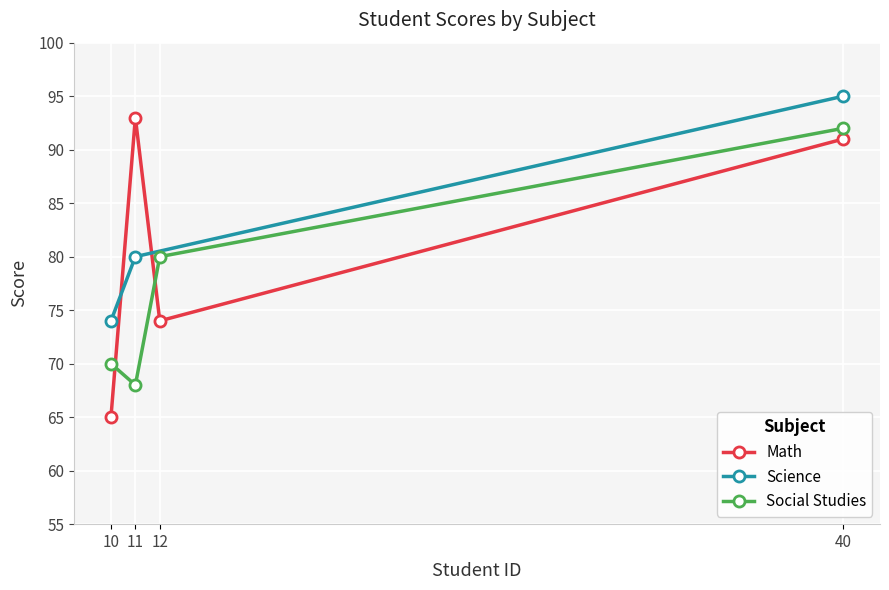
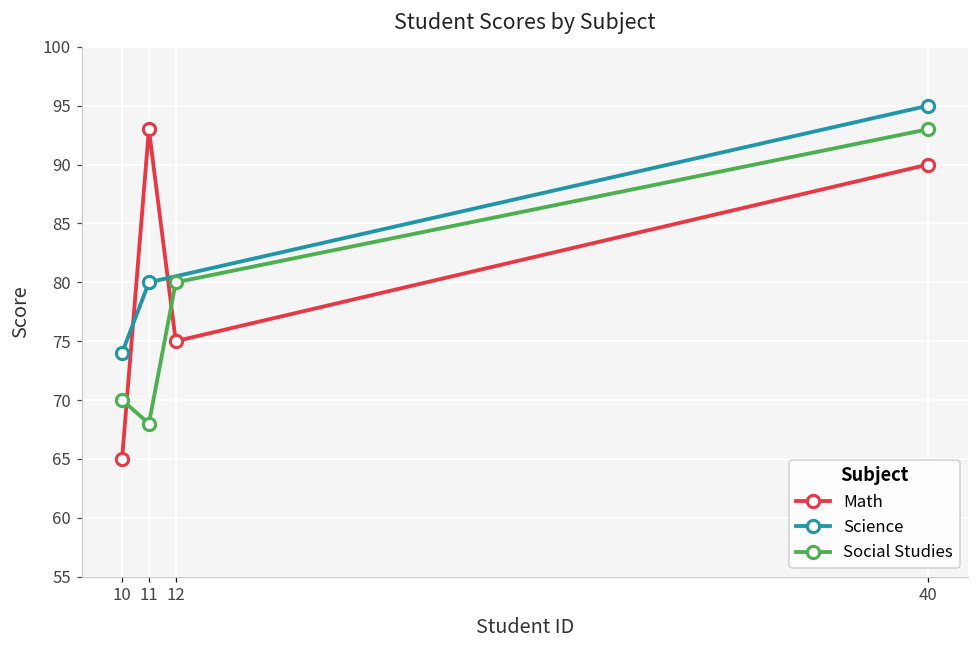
Math, 12: 74 -> 75
Math, 40: 91 -> 90
Social Studies, 40: 92 -> 93
